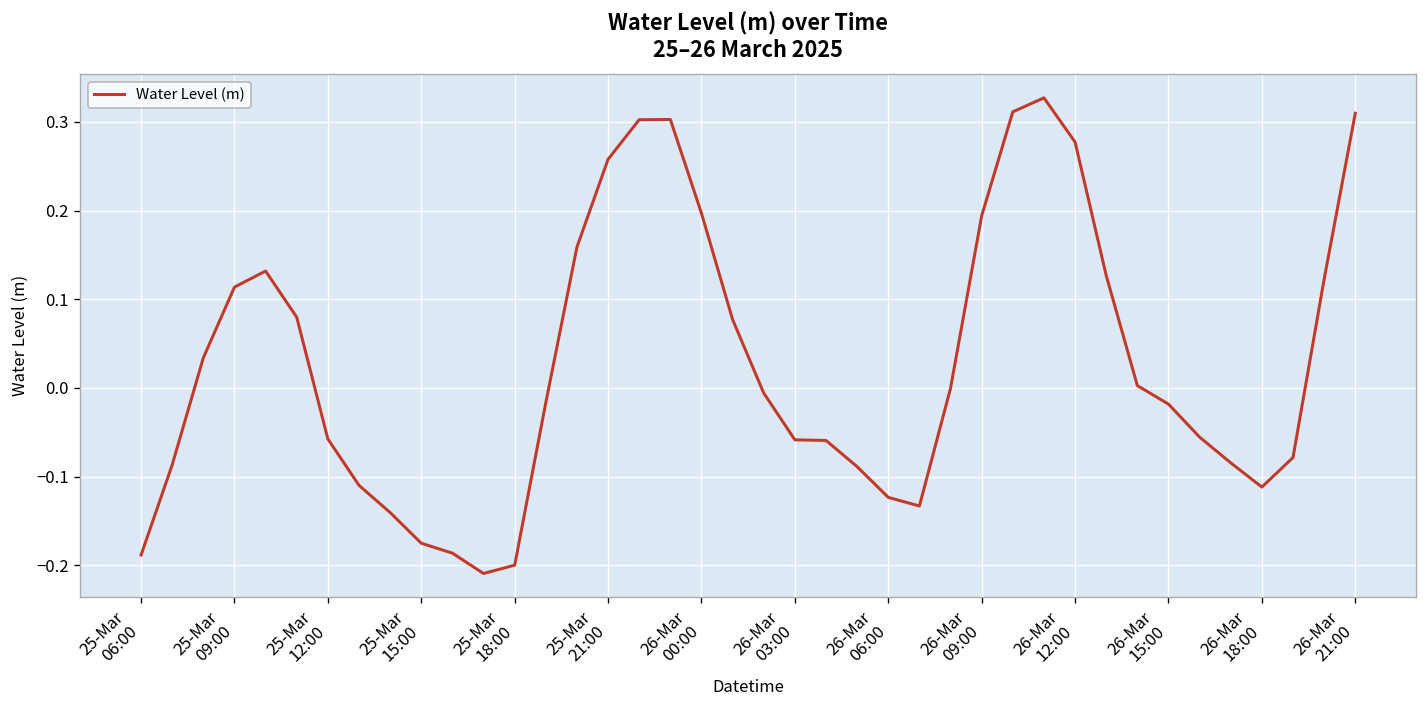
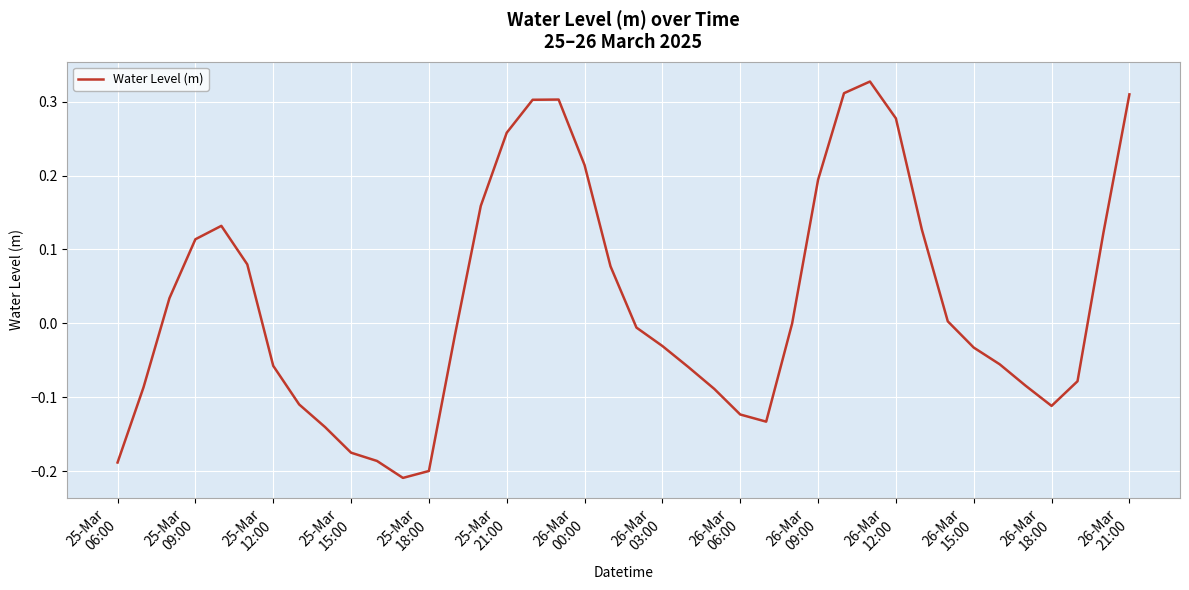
26-Mar 00:00: 0.20 -> 0.21
26-Mar 03:00: -0.06 -> -0.03
26-Mar 15:00: -0.02 -> -0.03
